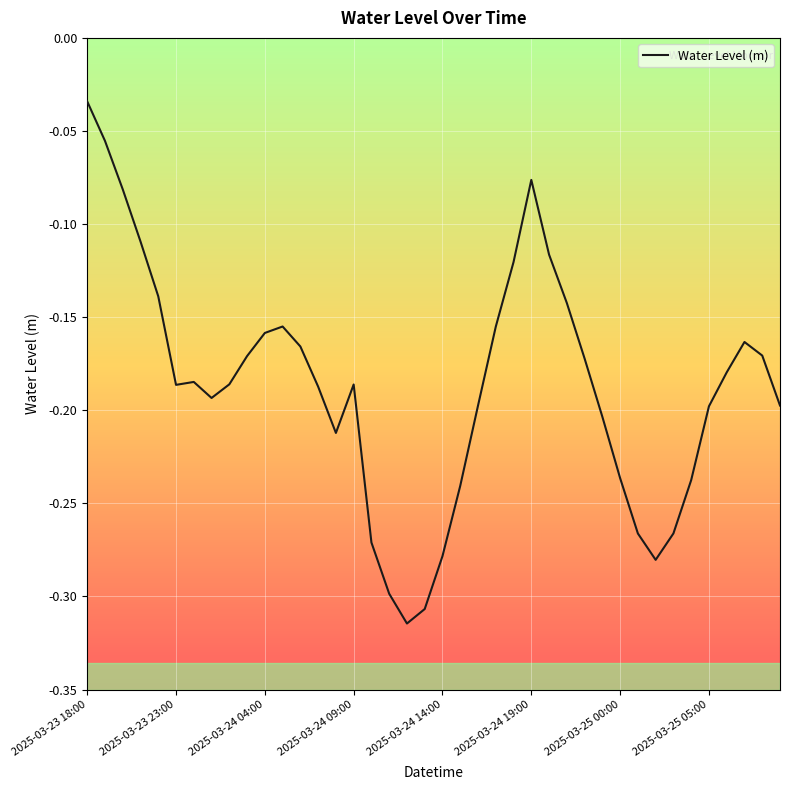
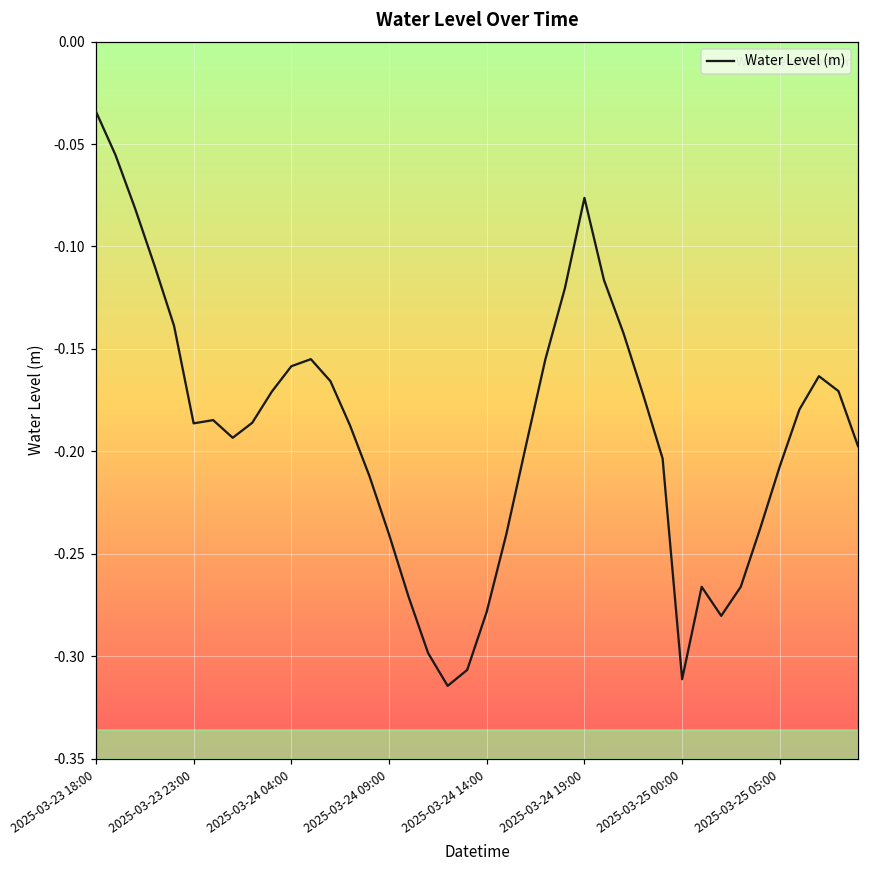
2025-03-24 09:00: -0.186 -> -0.241
2025-03-25 00:00: -0.236 -> -0.311
2025-03-25 05:00: -0.198 -> -0.207
